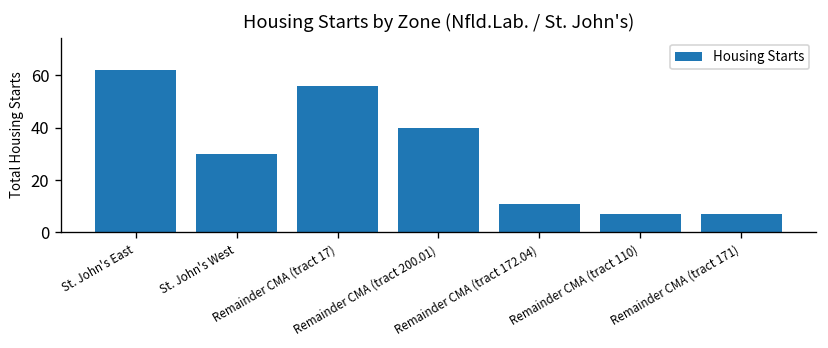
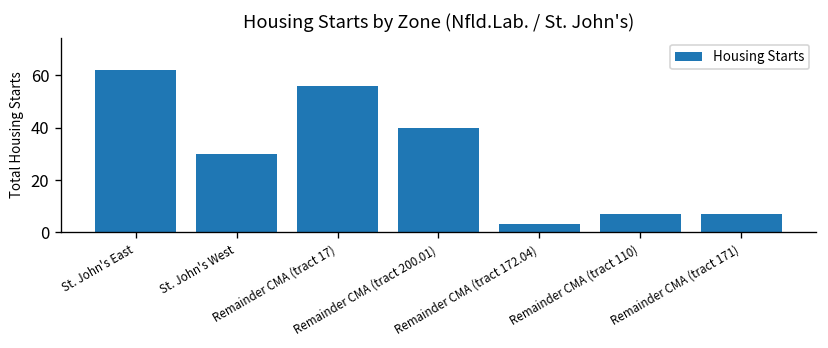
Remainder CMA (tract 172.04): 11 -> 3
